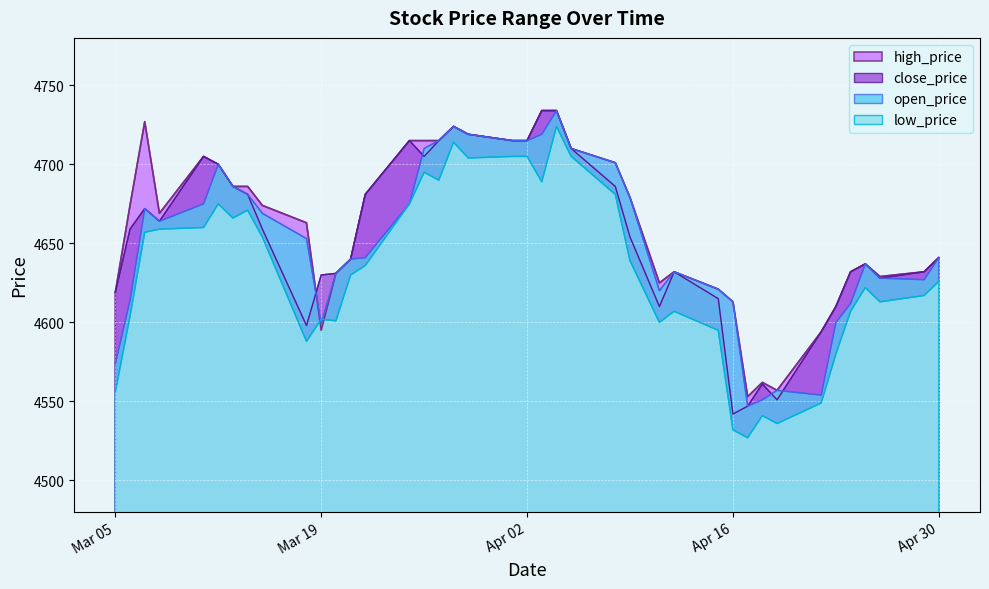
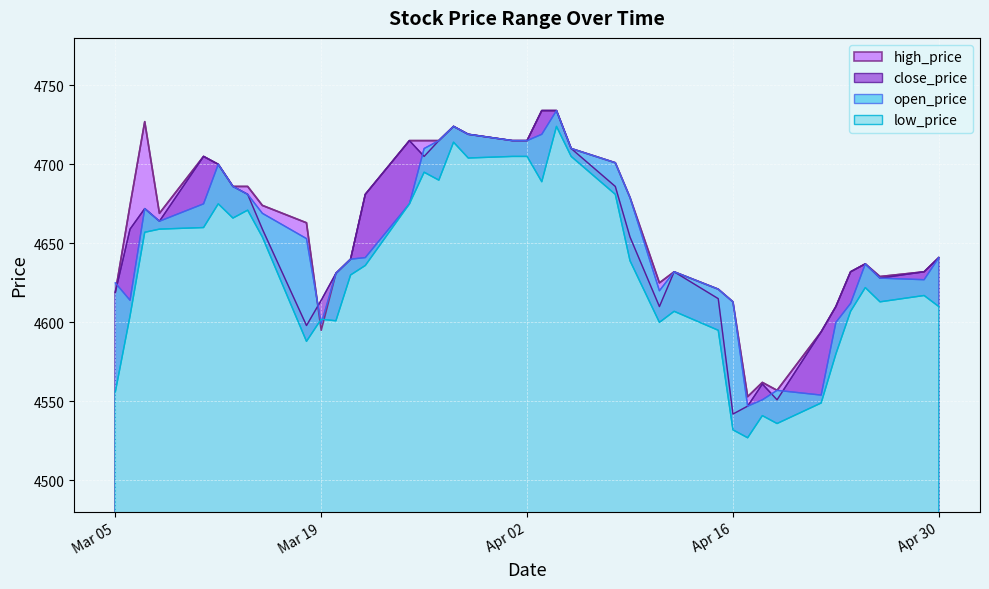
open_price, Mar 05: 4574 -> 4625
close_price, Mar 19: 4630 -> 4614
low_price, Apr 30: 4626 -> 4610
